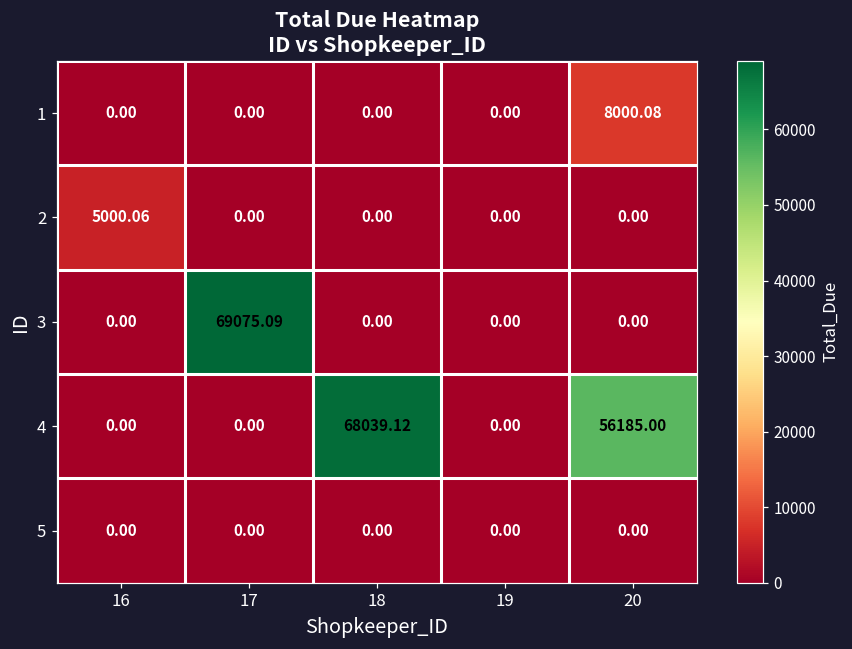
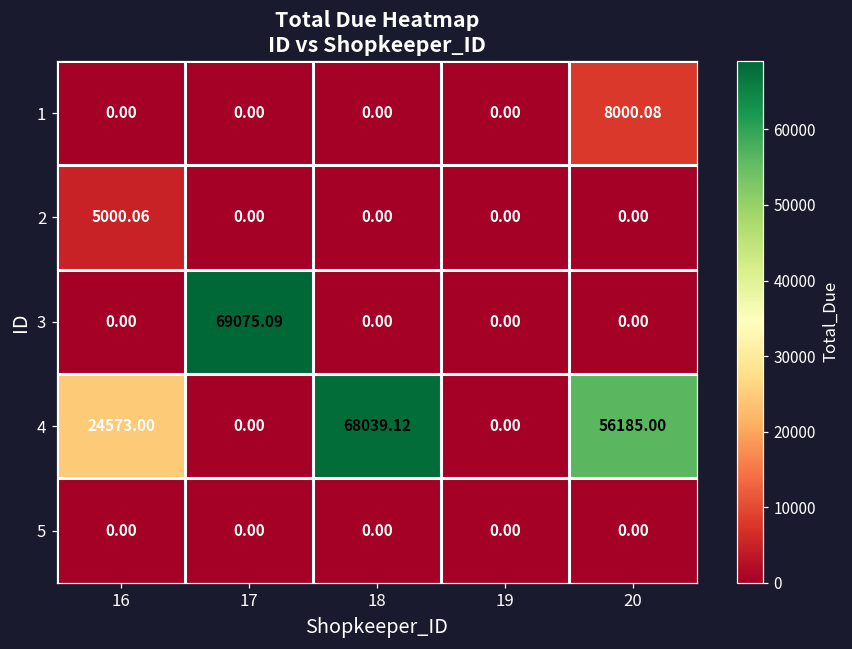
4, 16: 0.00 -> 24573.00
